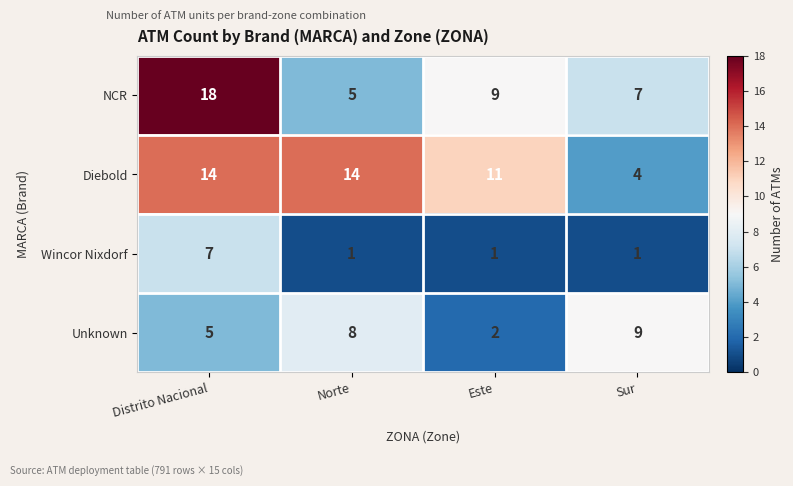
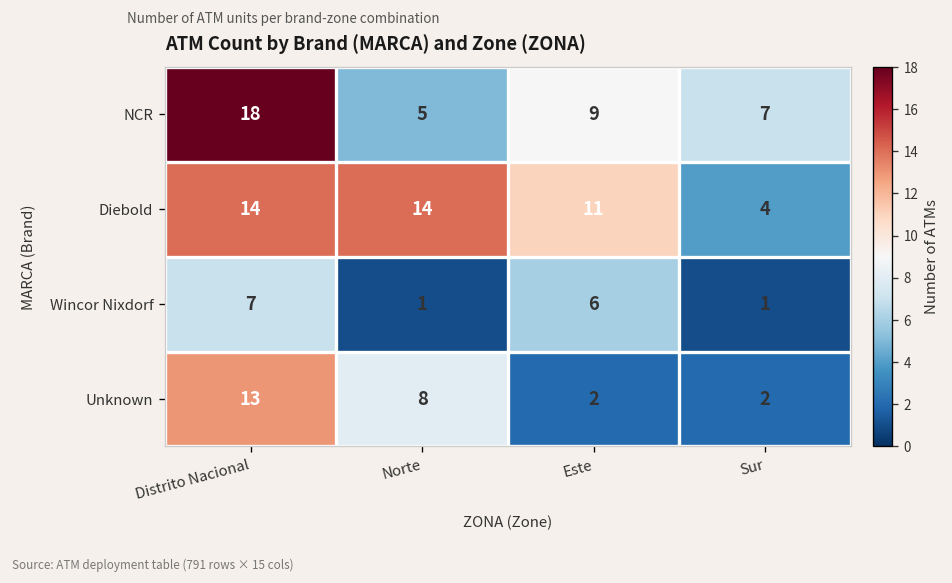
Wincor Nixdorf, Este: 1 -> 6
Unknown, Distrito Nacional: 5 -> 13
Unknown, Sur: 9 -> 2
